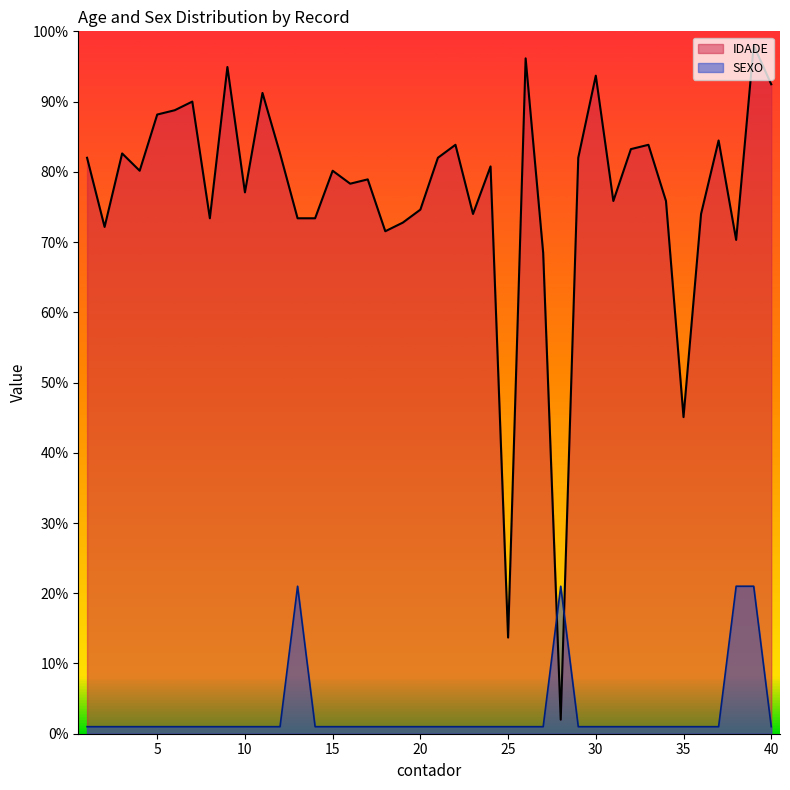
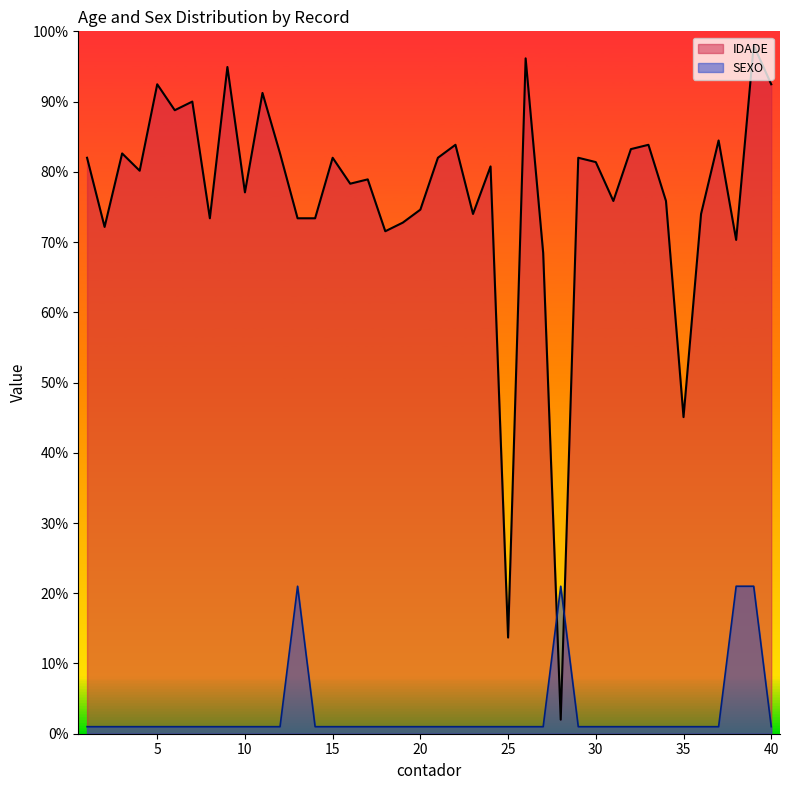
IDADE, 5: 88% -> 92%
IDADE, 15: 80% -> 82%
IDADE, 30: 94% -> 81%
